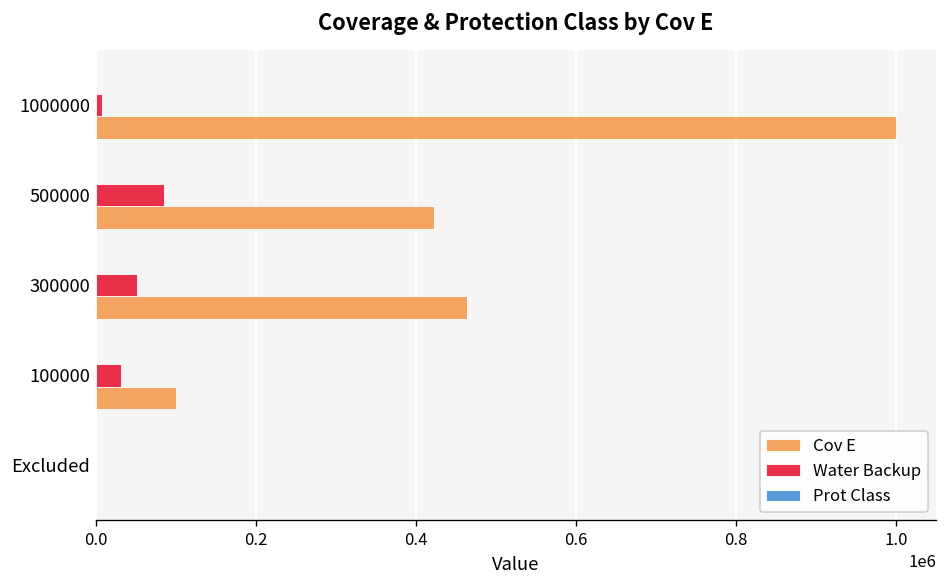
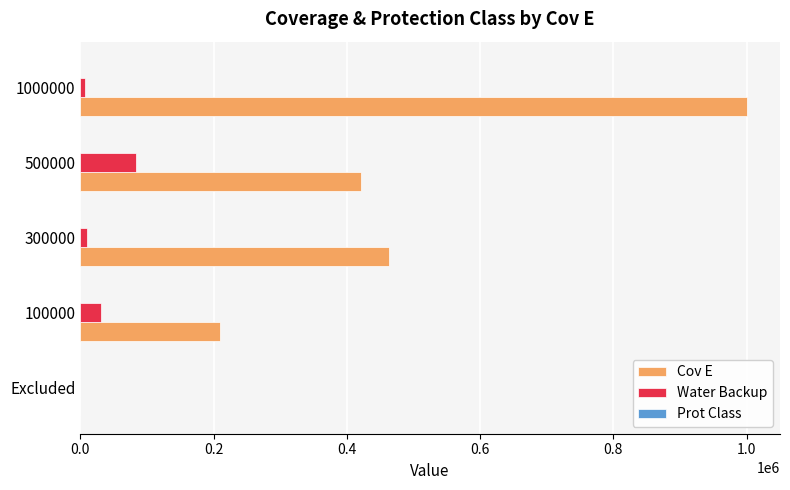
Water Backup, 300000: 50000 -> 10000
Cov E, 100000: 100000 -> 210000
